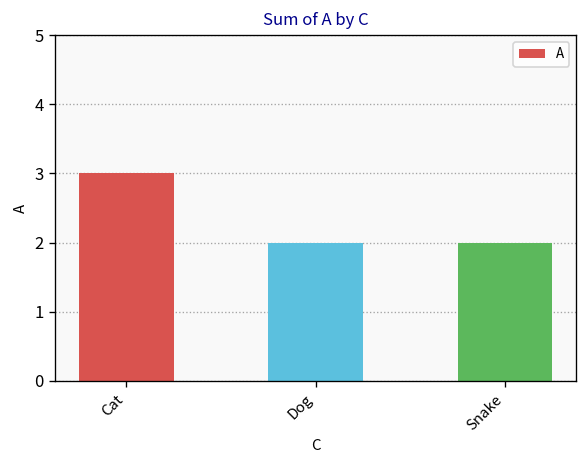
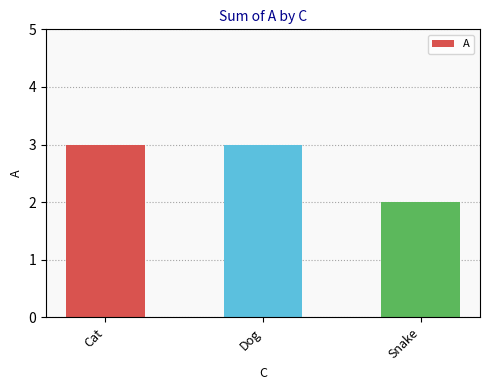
Dog: 2 -> 3
